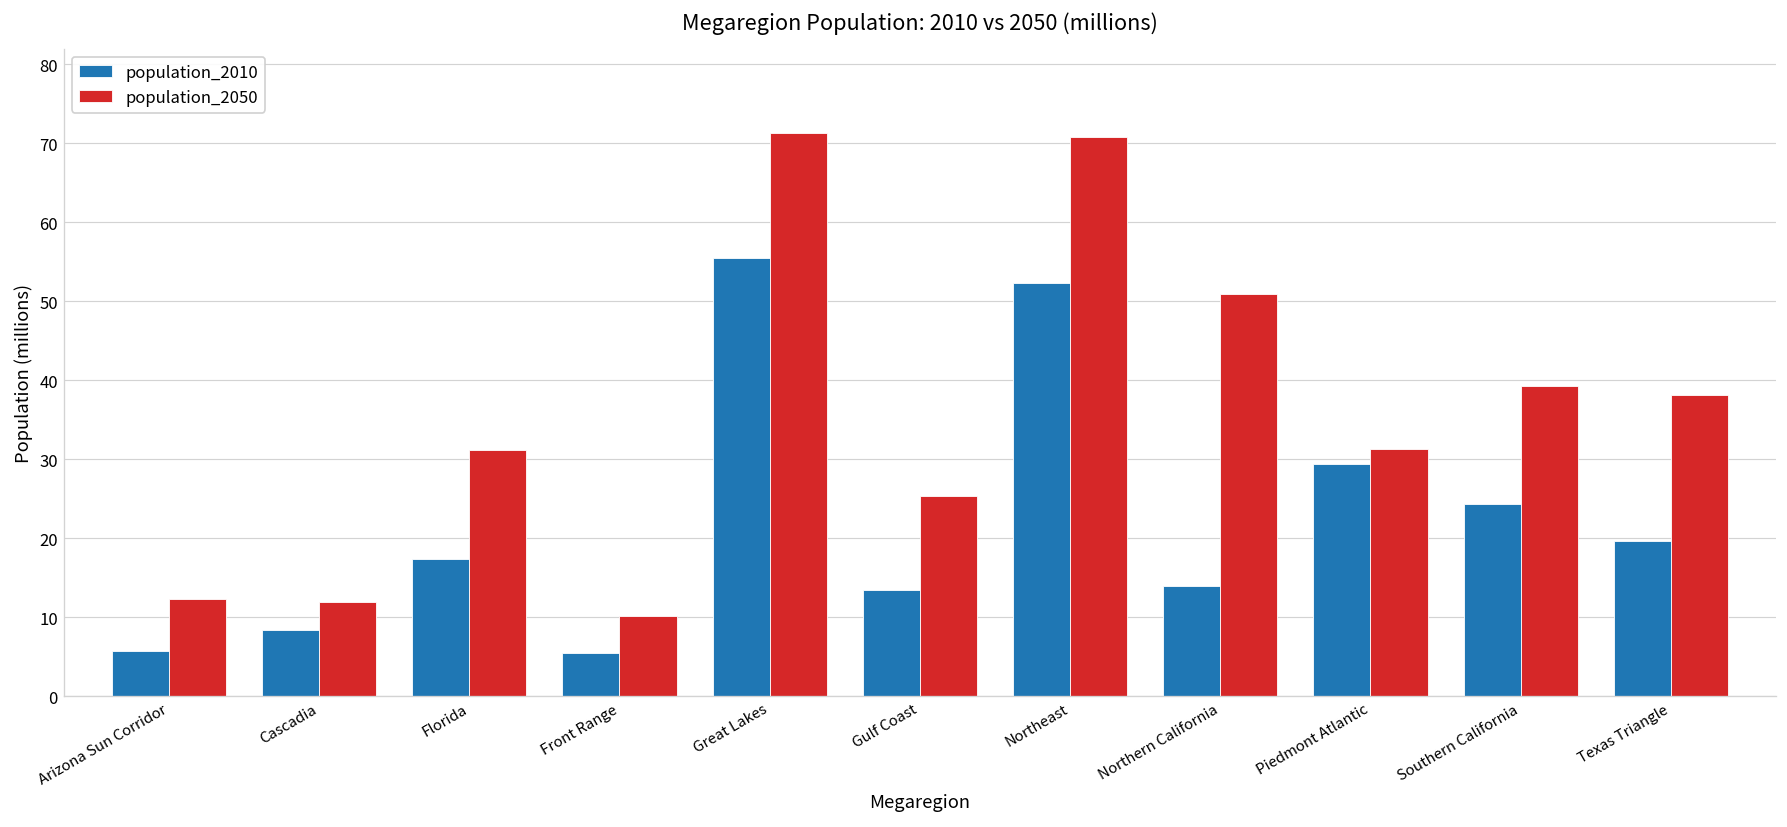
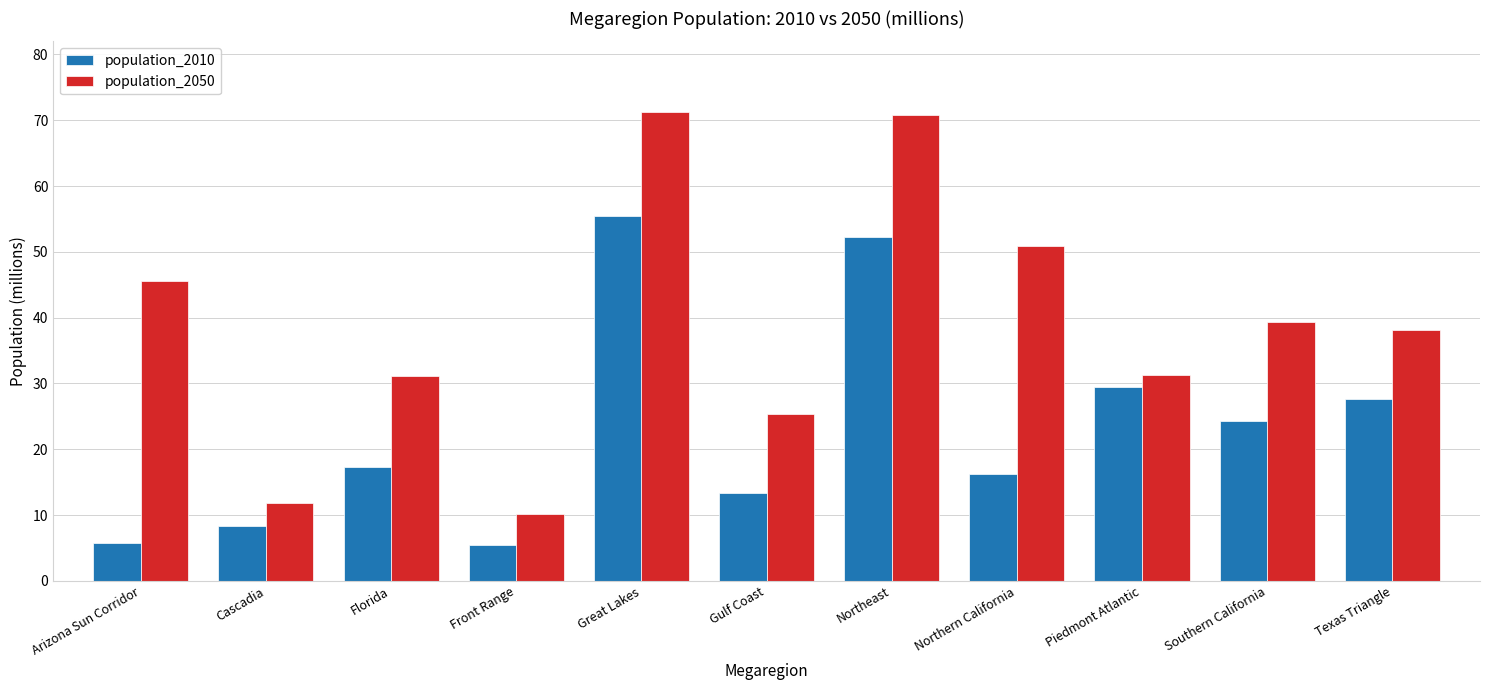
population_2050, Arizona Sun Corridor: 12 -> 46
population_2010, Northern California: 14 -> 16
population_2010, Texas Triangle: 20 -> 28
